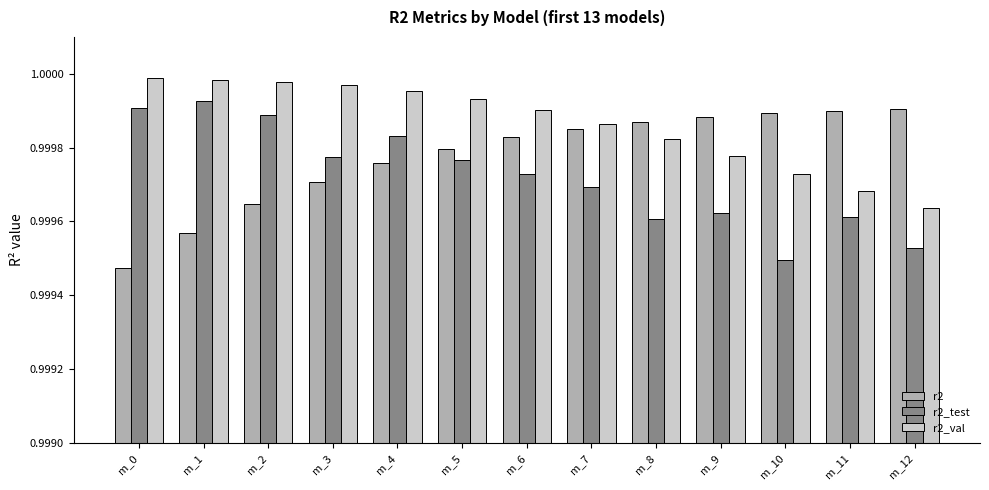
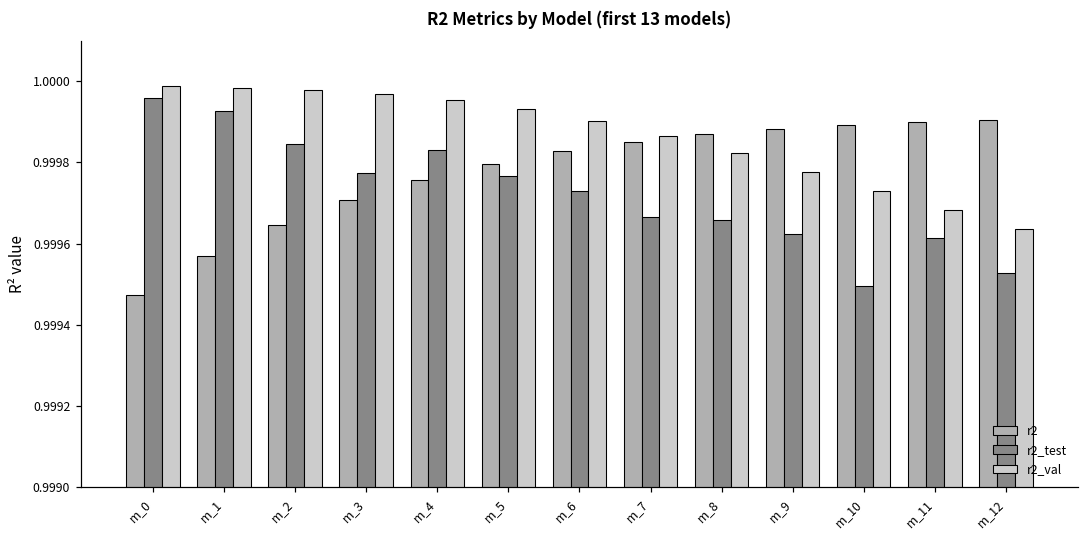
r2_test, m_0: 0.99991 -> 0.99996
r2_test, m_2: 0.99989 -> 0.99985
r2_test, m_7: 0.99969 -> 0.99966
r2_test, m_8: 0.99961 -> 0.99966
